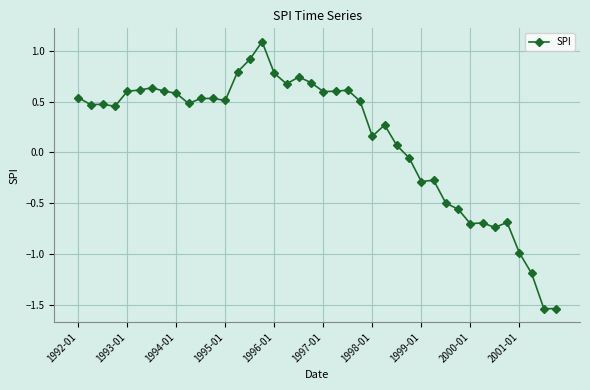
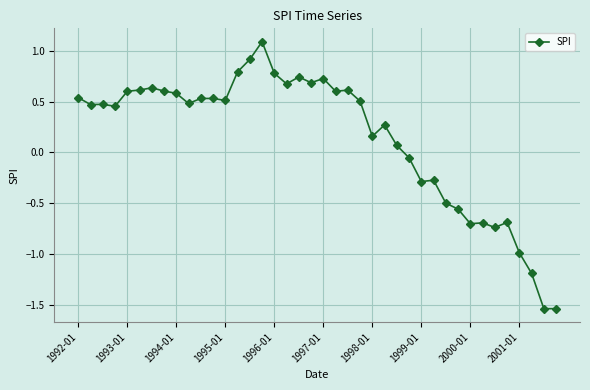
1997-01: 0.60 -> 0.73
